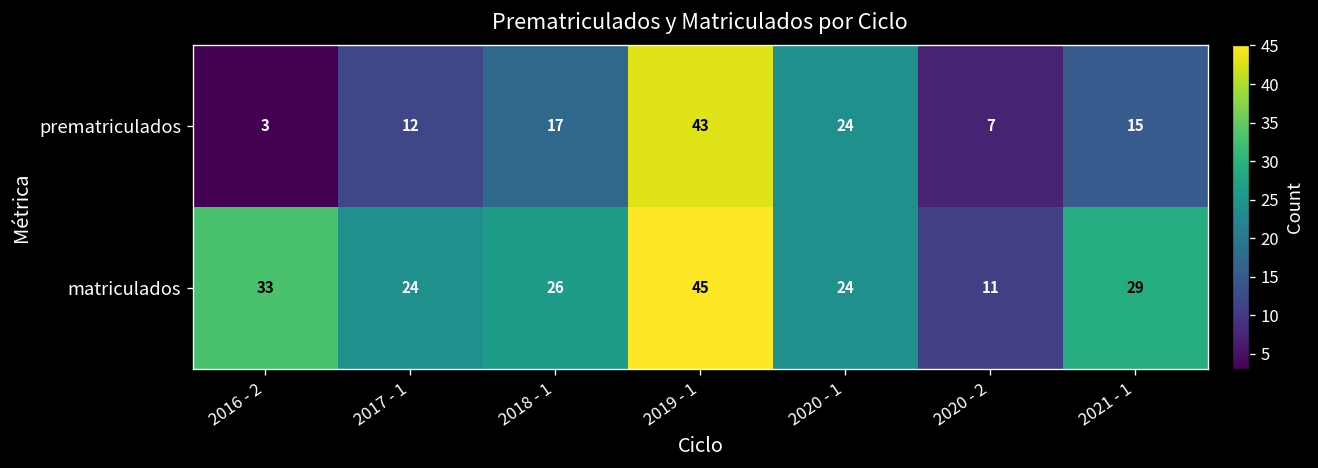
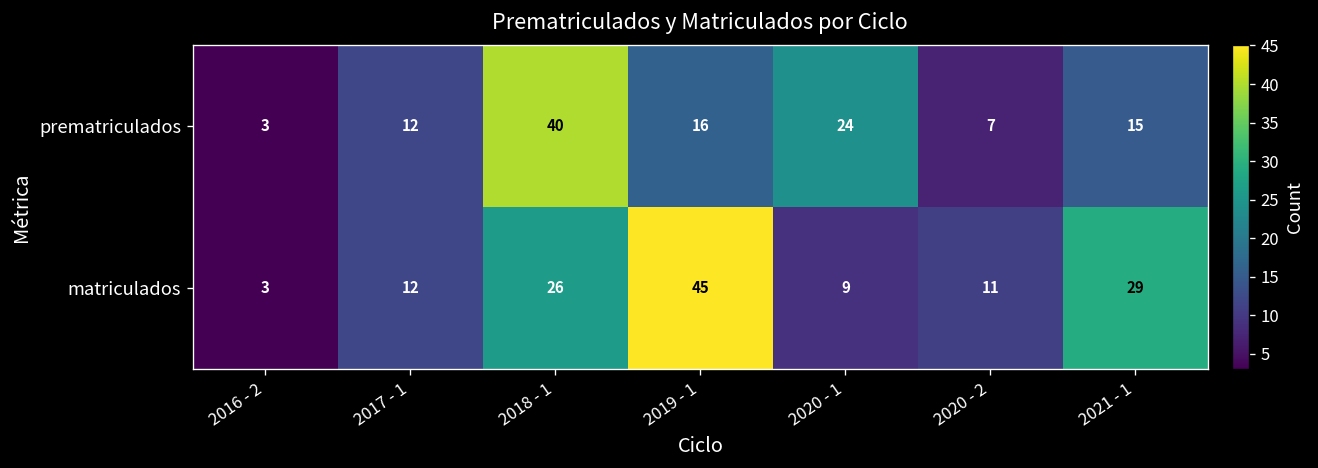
prematriculados, 2018 - 1: 17 -> 40
prematriculados, 2019 - 1: 43 -> 16
matriculados, 2016 - 2: 33 -> 3
matriculados, 2017 - 1: 24 -> 12
matriculados, 2020 - 1: 24 -> 9
